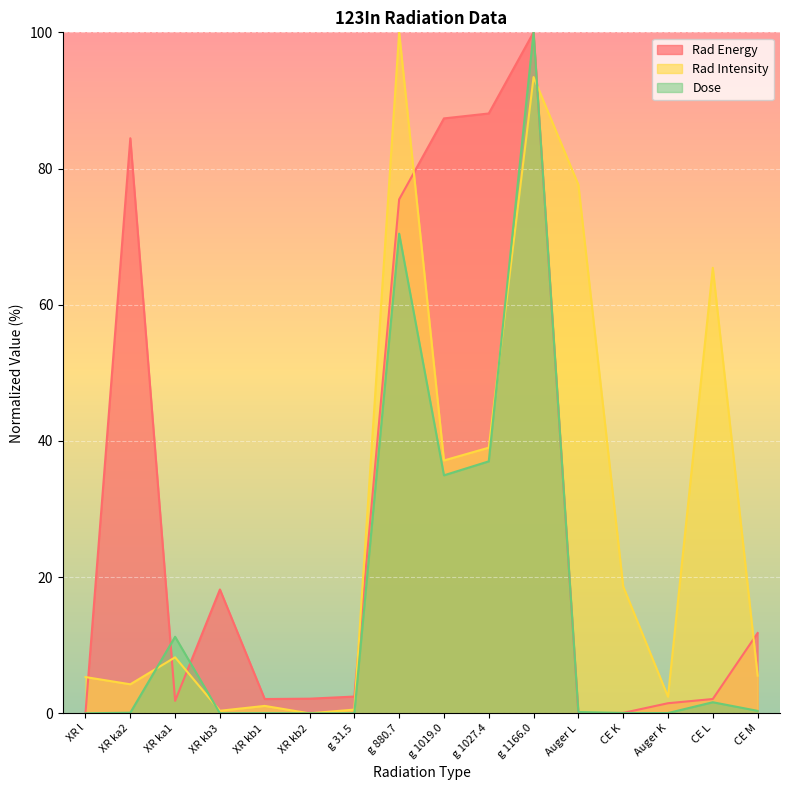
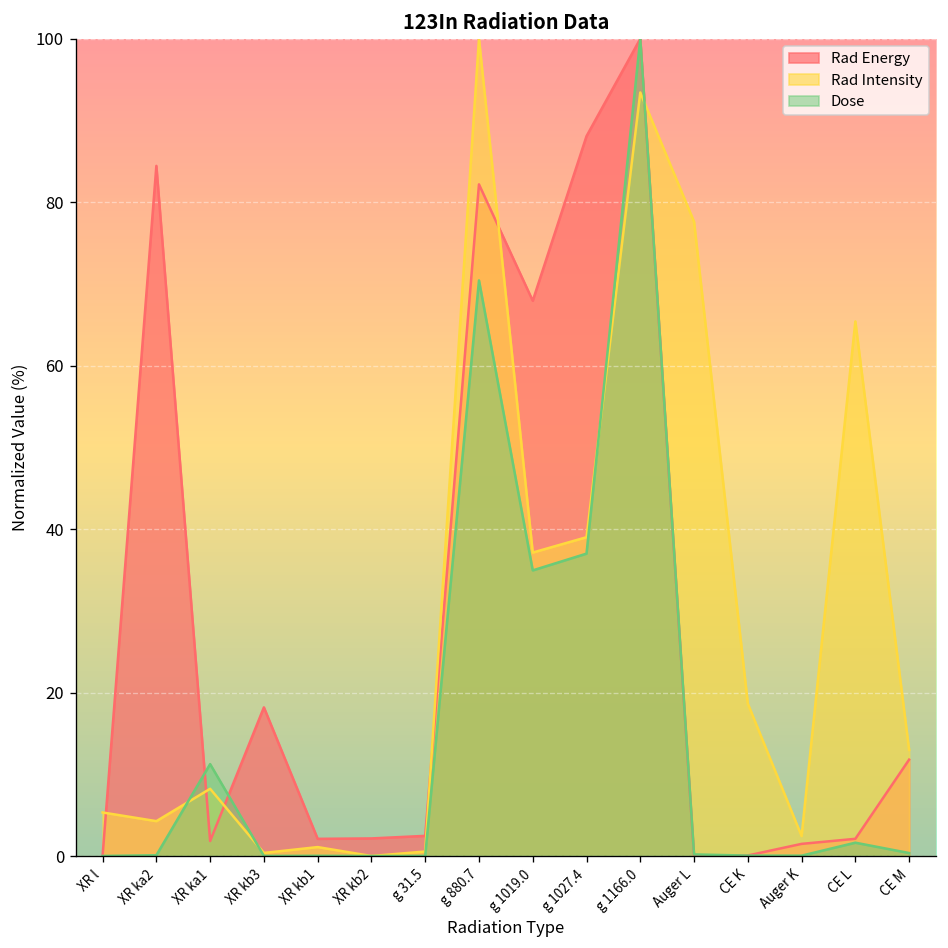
Rad Energy, g 880.7: 75 -> 82
Rad Energy, g 1019.0: 87 -> 68
Rad Intensity, CE M: 6 -> 13
